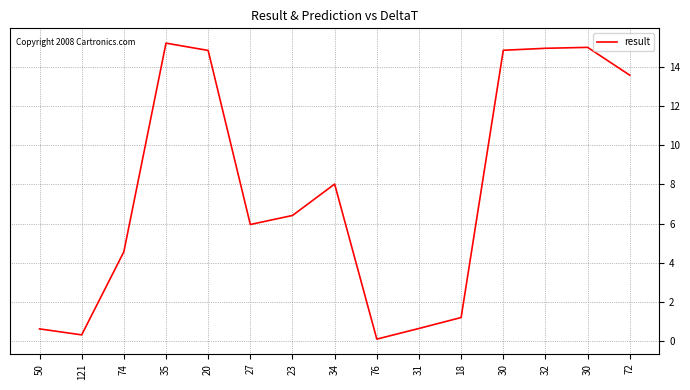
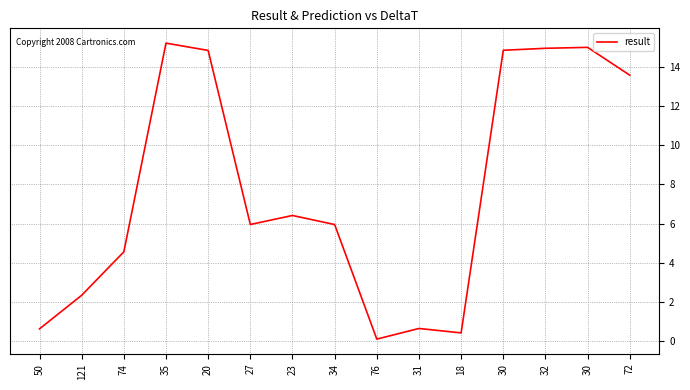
121: 0.3 -> 2.3
34: 8.0 -> 6.0
18: 1.2 -> 0.4
